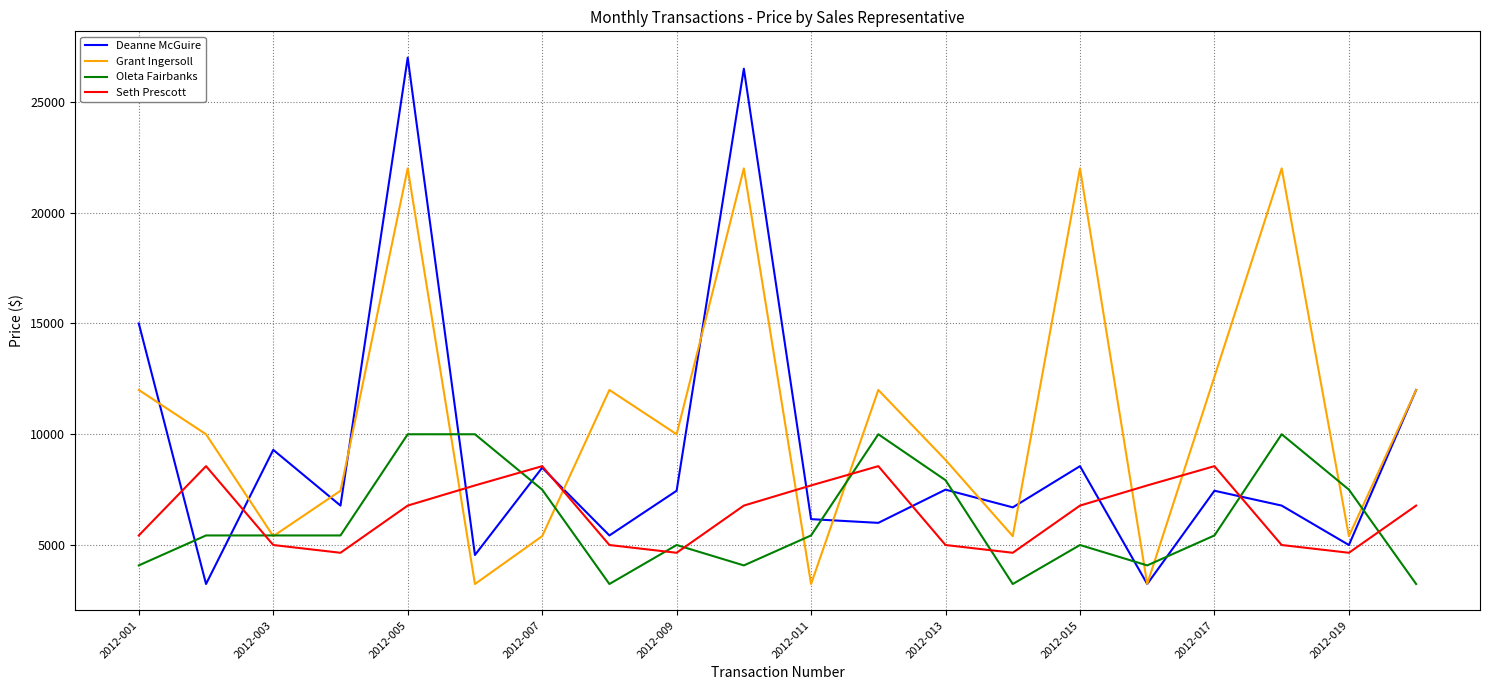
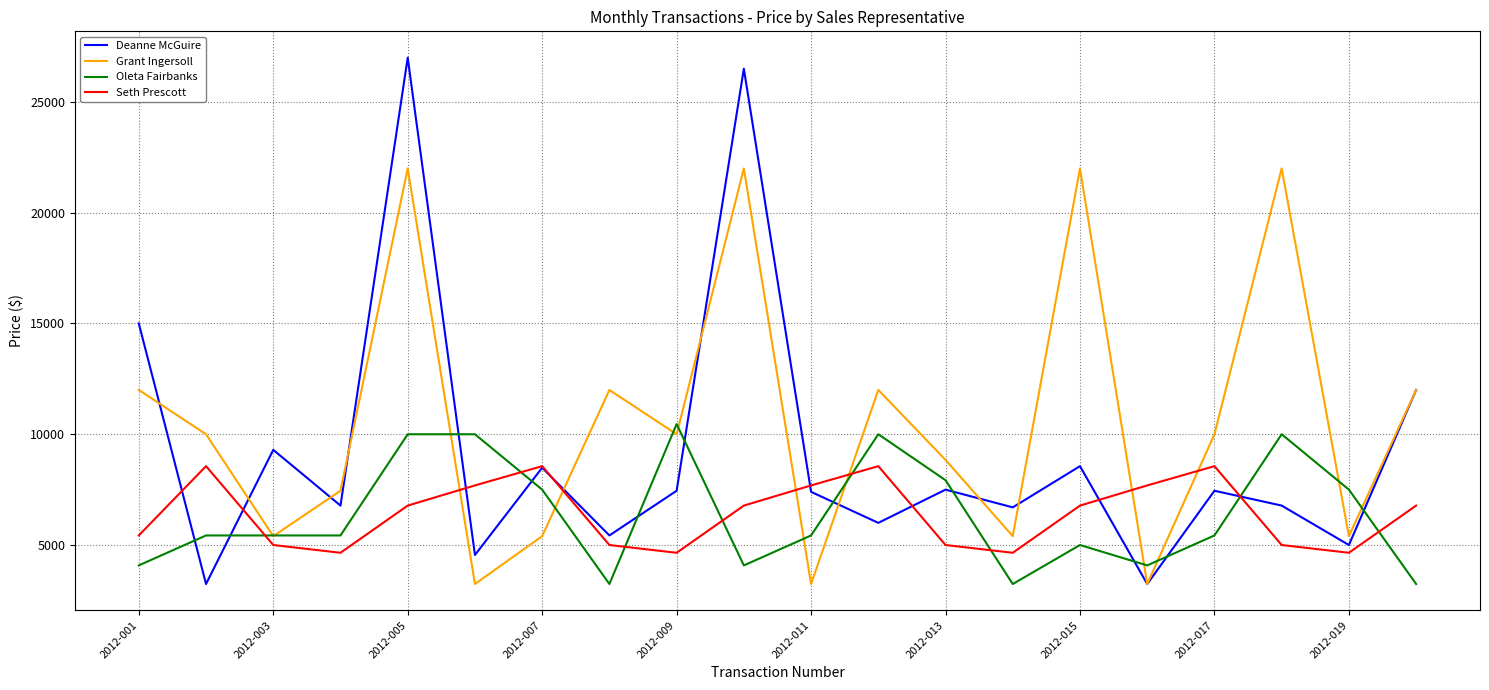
Oleta Fairbanks, 2012-009: 5000 -> 10500
Deanne McGuire, 2012-011: 6200 -> 7400
Grant Ingersoll, 2012-017: 12600 -> 10000
